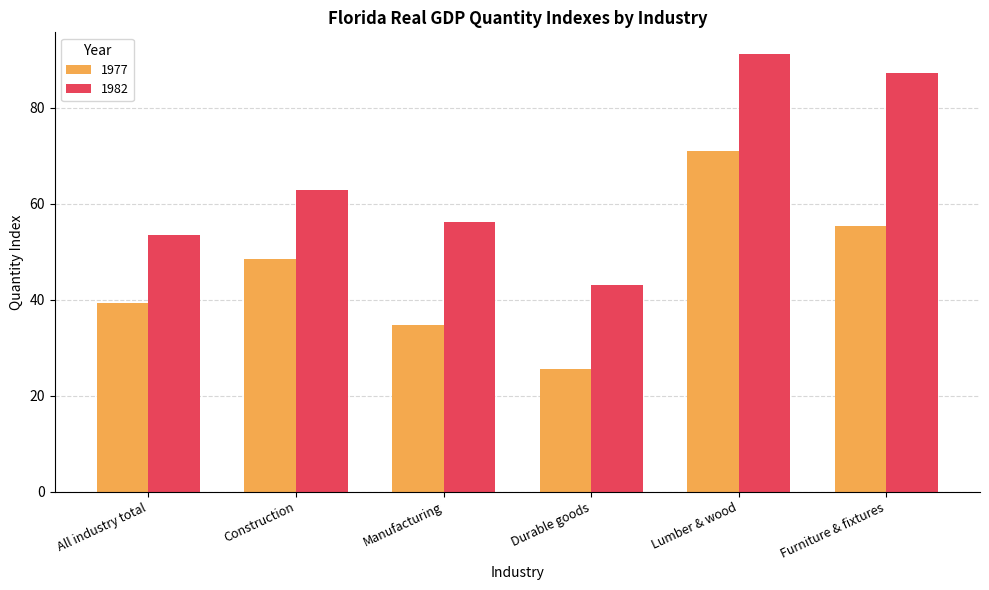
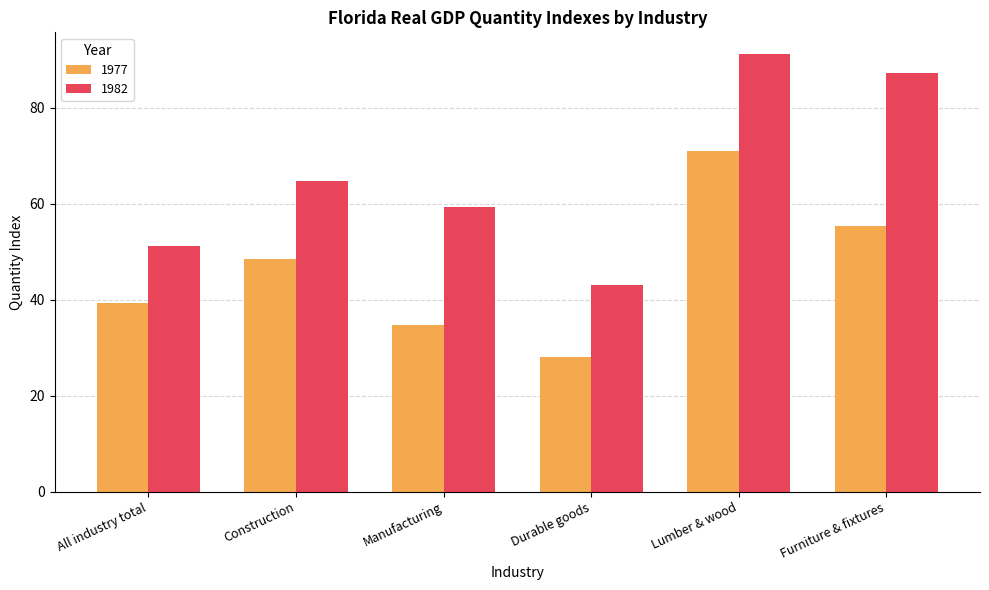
1982, All industry total: 53 -> 51
1982, Construction: 63 -> 65
1982, Manufacturing: 56 -> 59
1977, Durable goods: 26 -> 28
